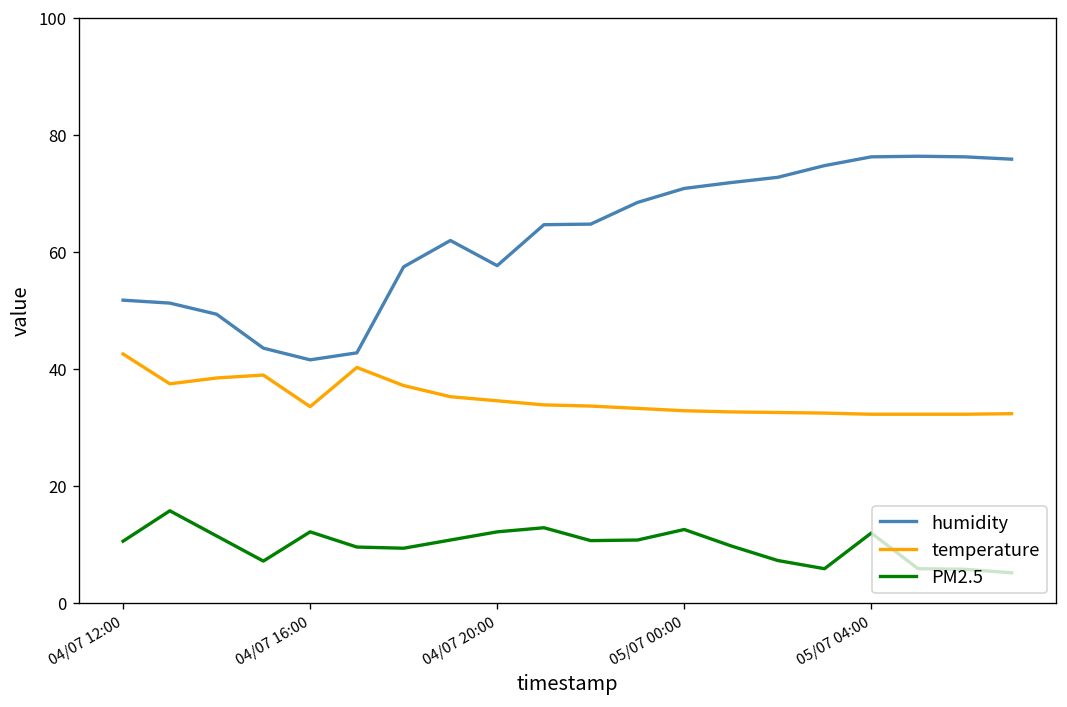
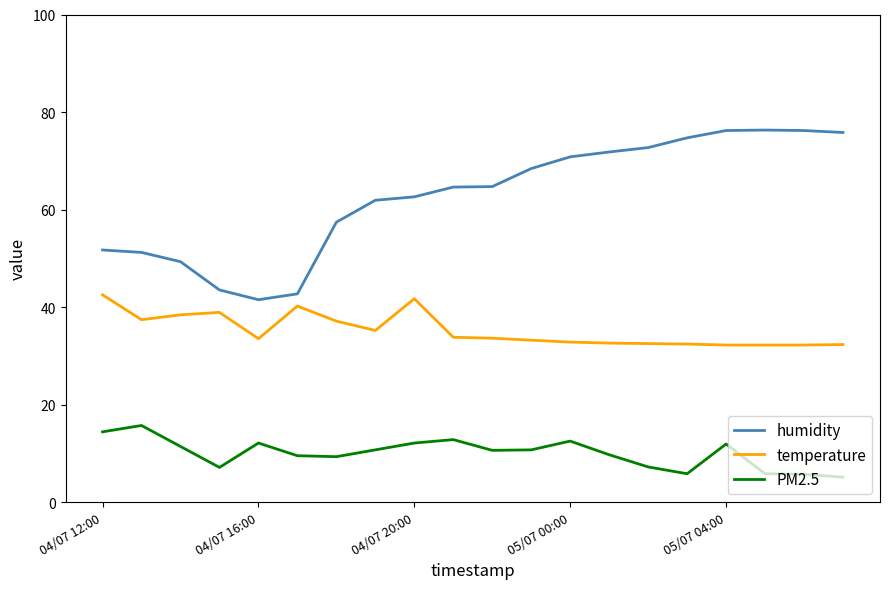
PM2.5, 04/07 12:00: 11 -> 14
humidity, 04/07 20:00: 58 -> 63
temperature, 04/07 20:00: 35 -> 42
